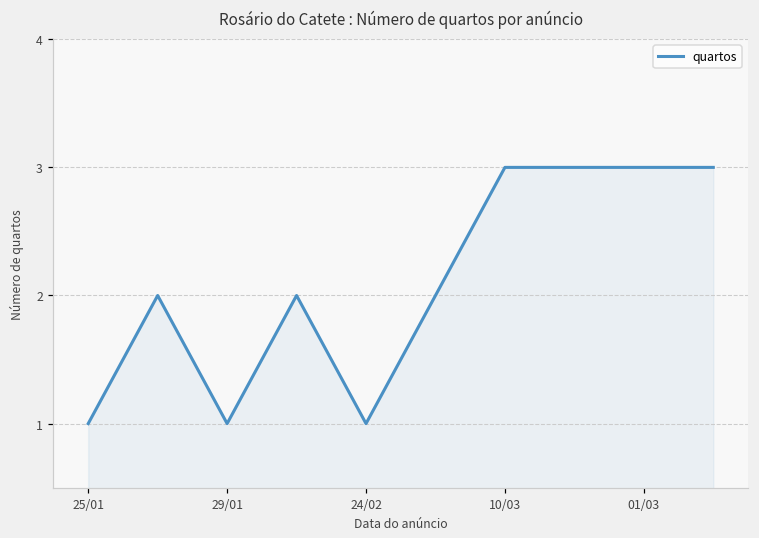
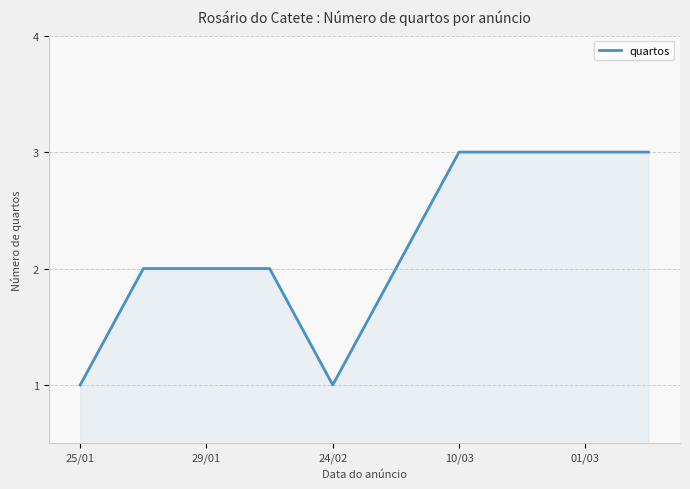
29/01: 1 -> 2
